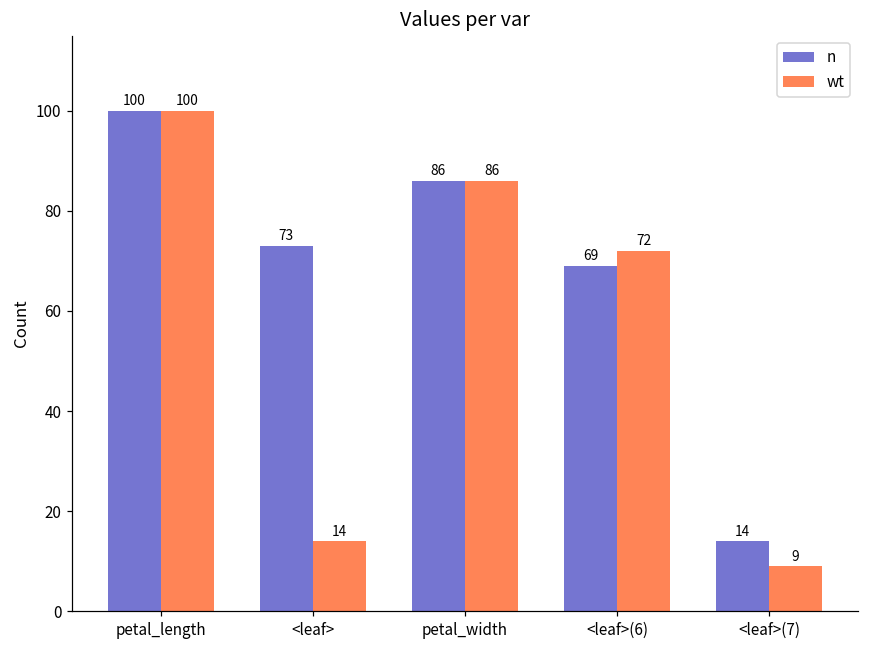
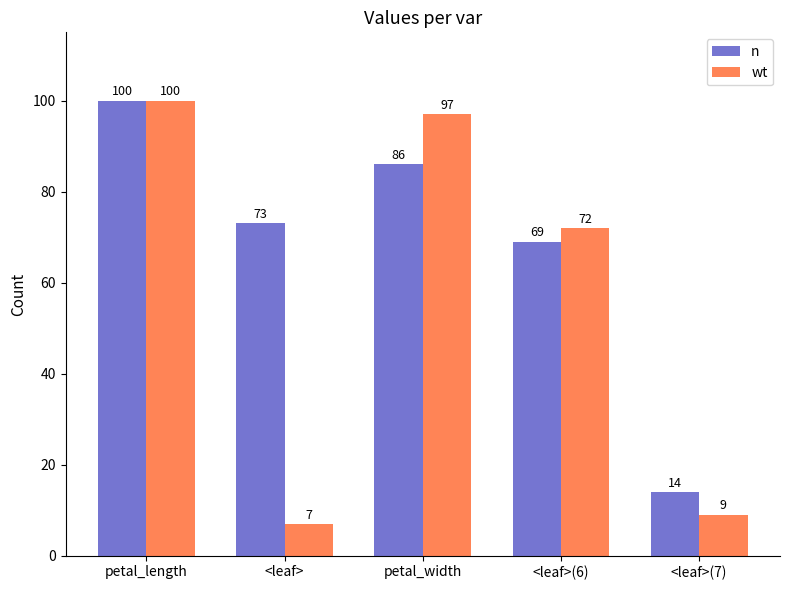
wt, <leaf>: 14 -> 7
wt, petal_width: 86 -> 97
